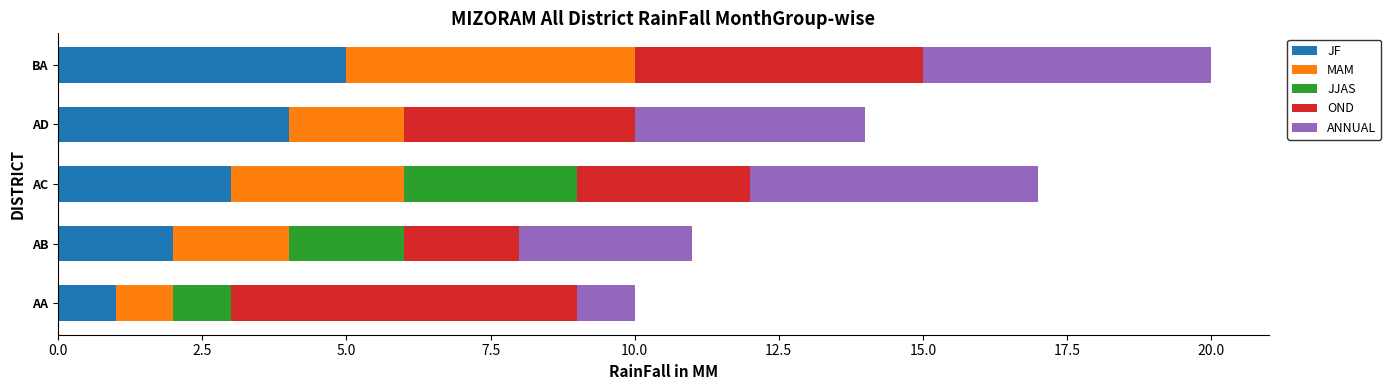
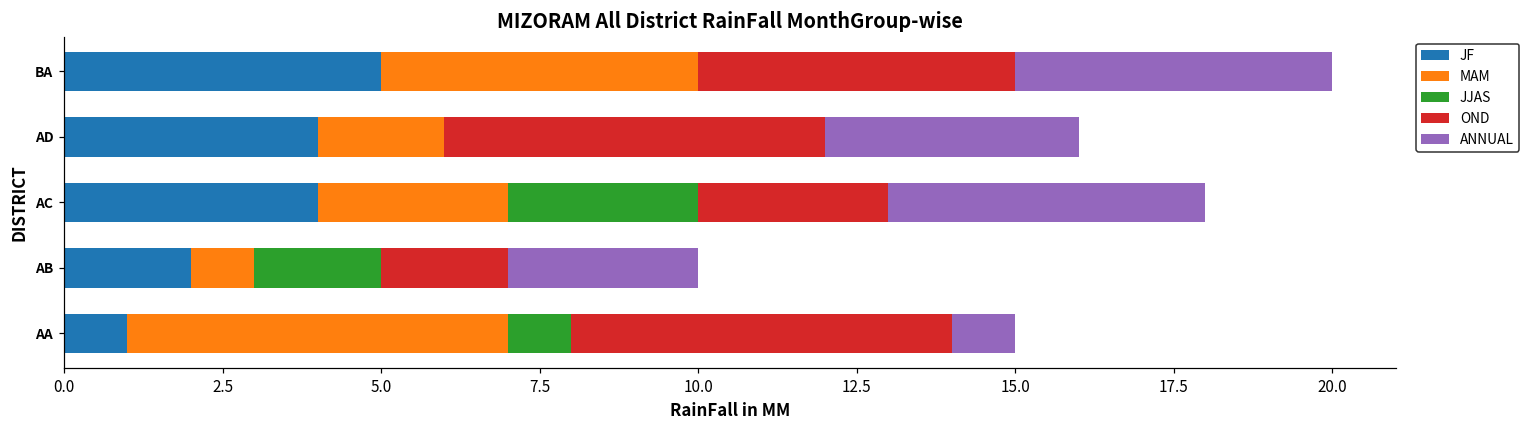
OND, AD: 4 -> 6
JF, AC: 3 -> 4
MAM, AB: 2 -> 1
MAM, AA: 1 -> 6
